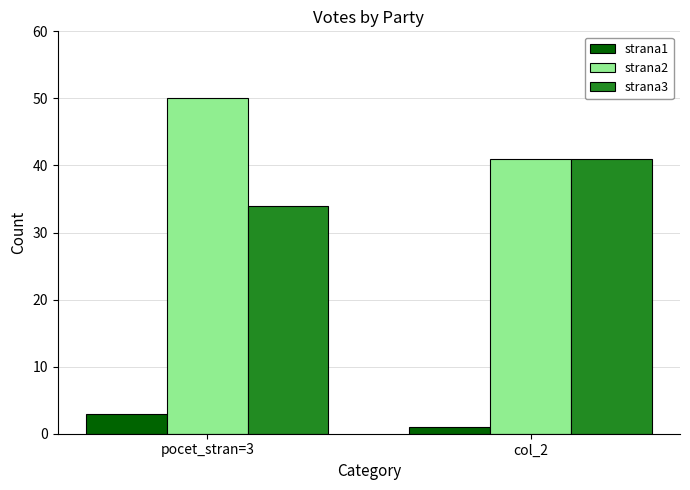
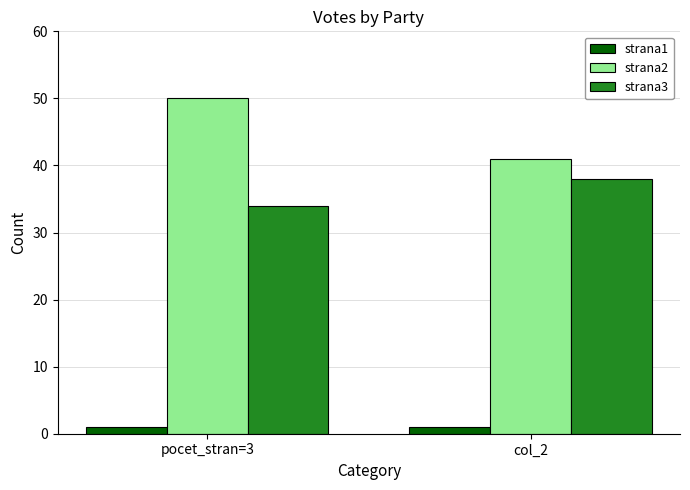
strana1, pocet_stran=3: 3 -> 1
strana3, col_2: 41 -> 38
